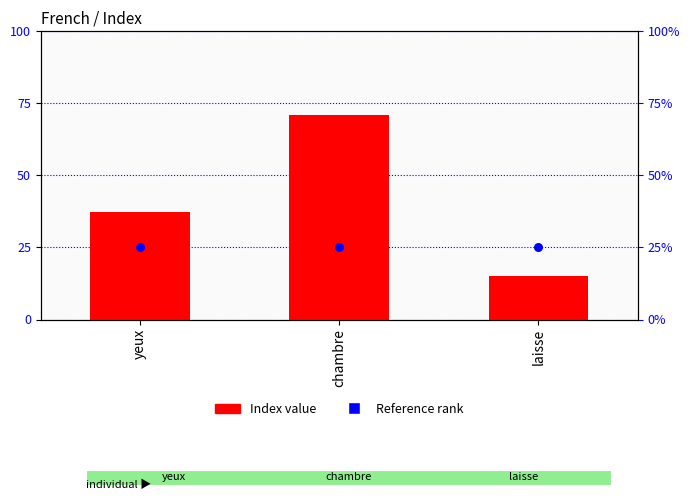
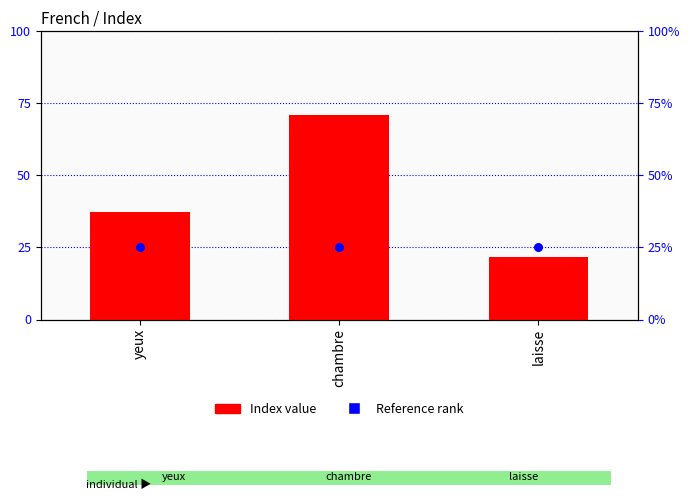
Index value, laisse: 15 -> 22
